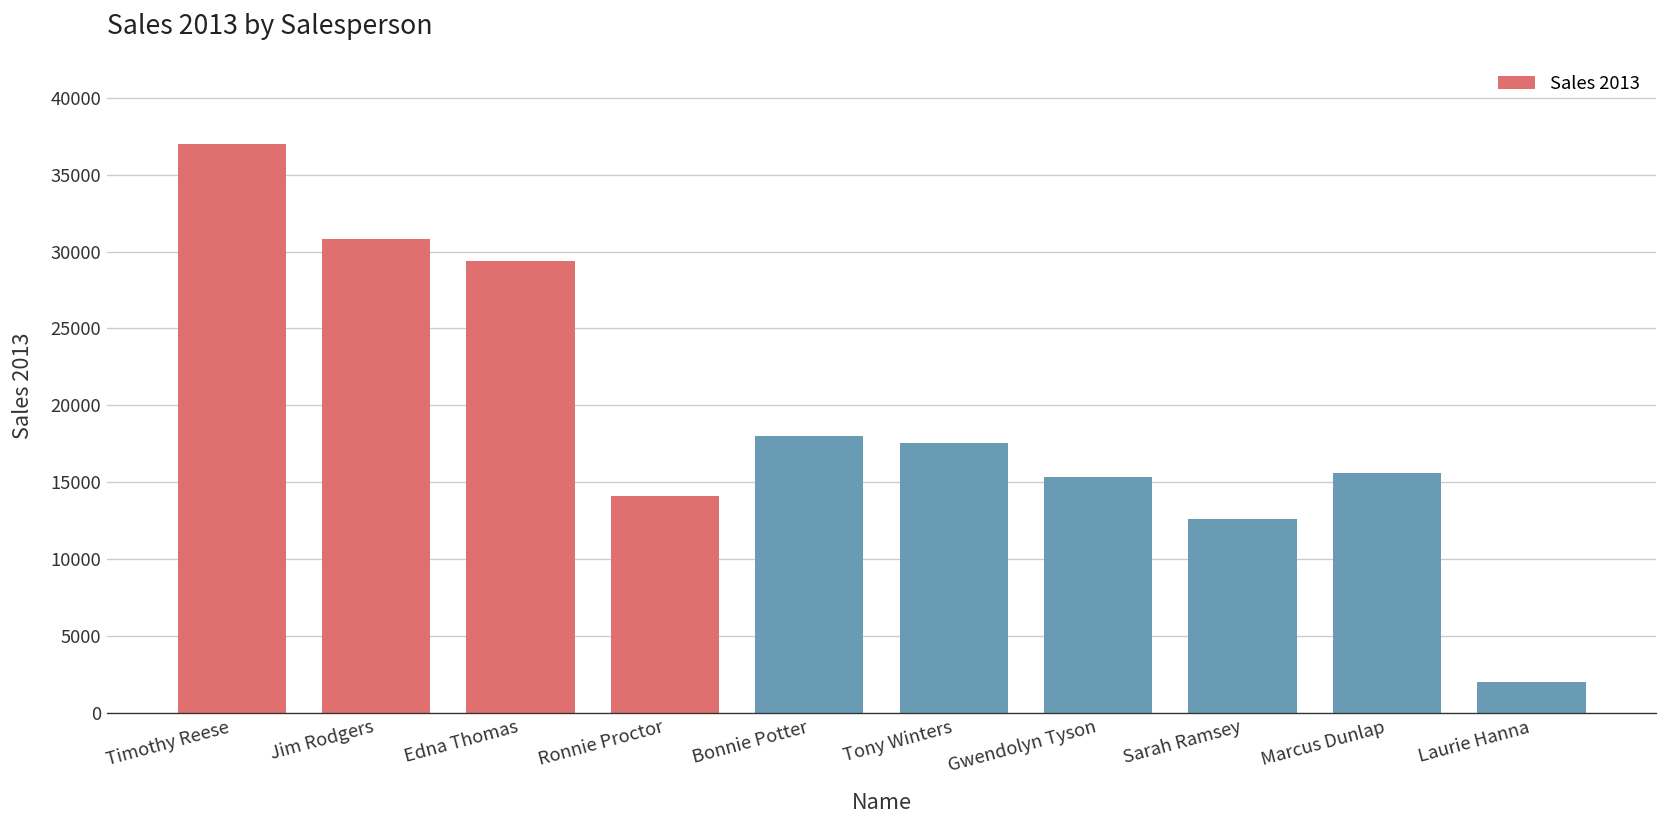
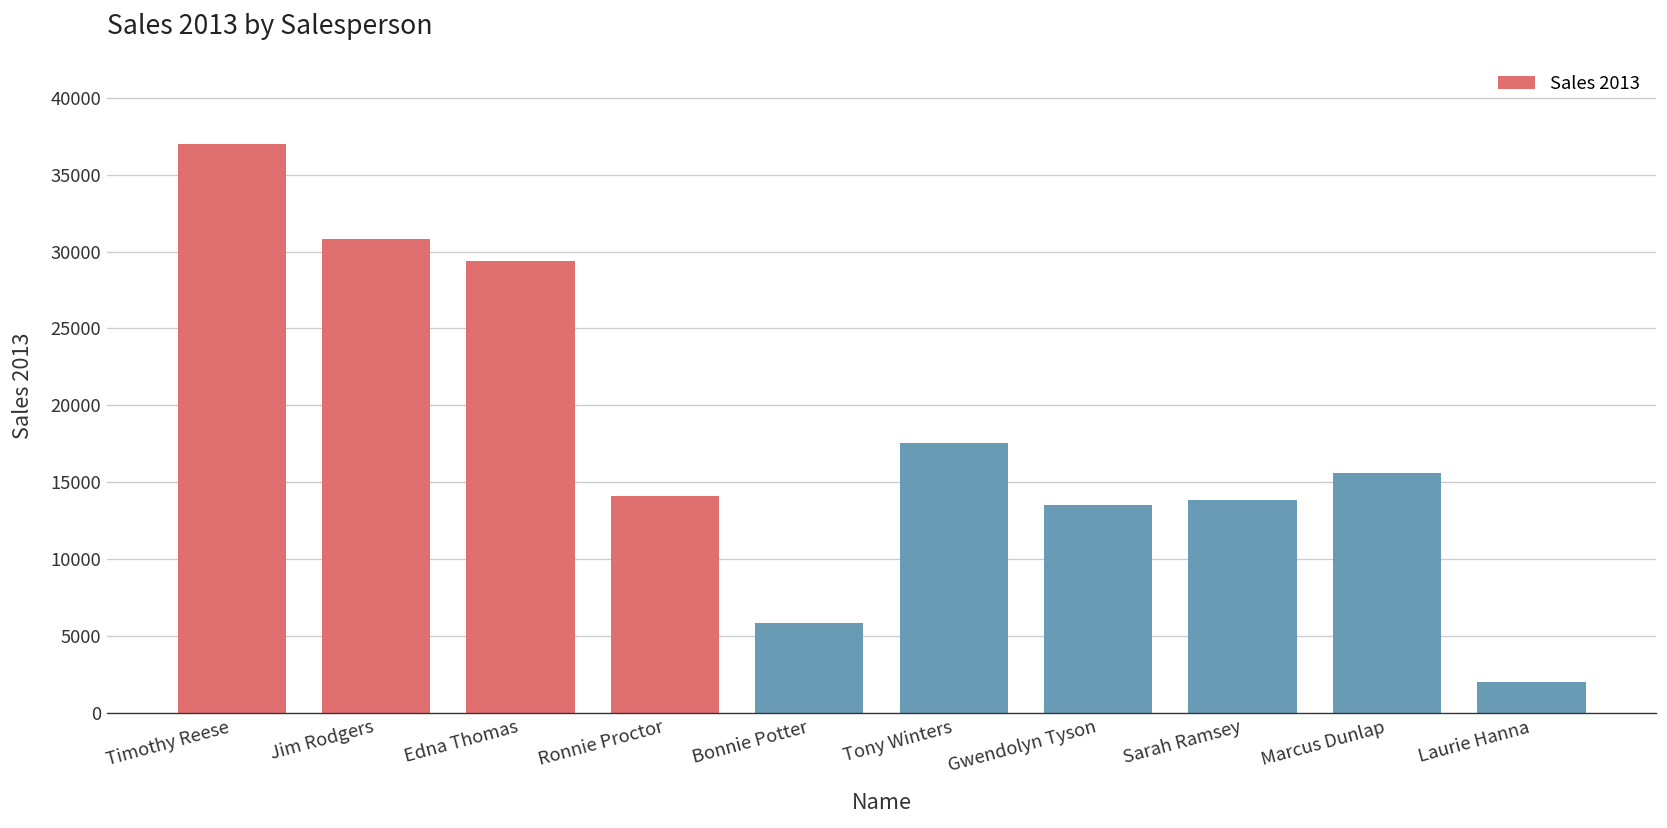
Bonnie Potter: 18000 -> 5900
Gwendolyn Tyson: 15300 -> 13500
Sarah Ramsey: 12600 -> 13800
